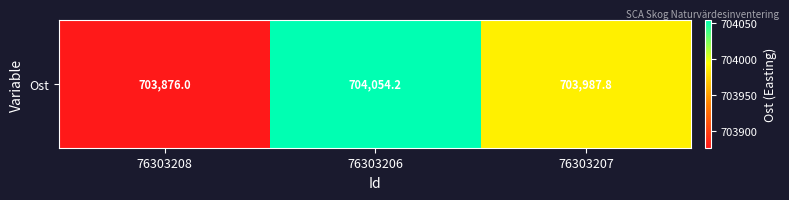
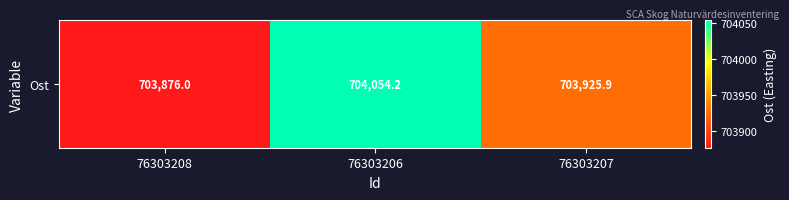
Ost, 76303207: 703,987.8 -> 703,925.9
